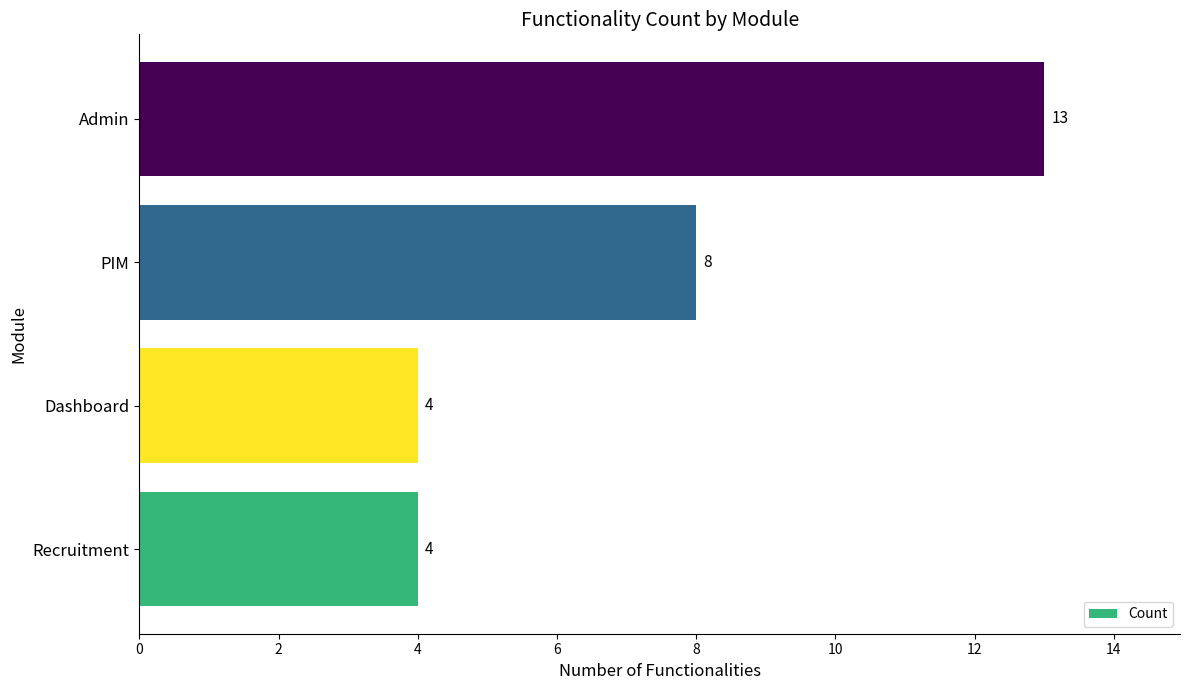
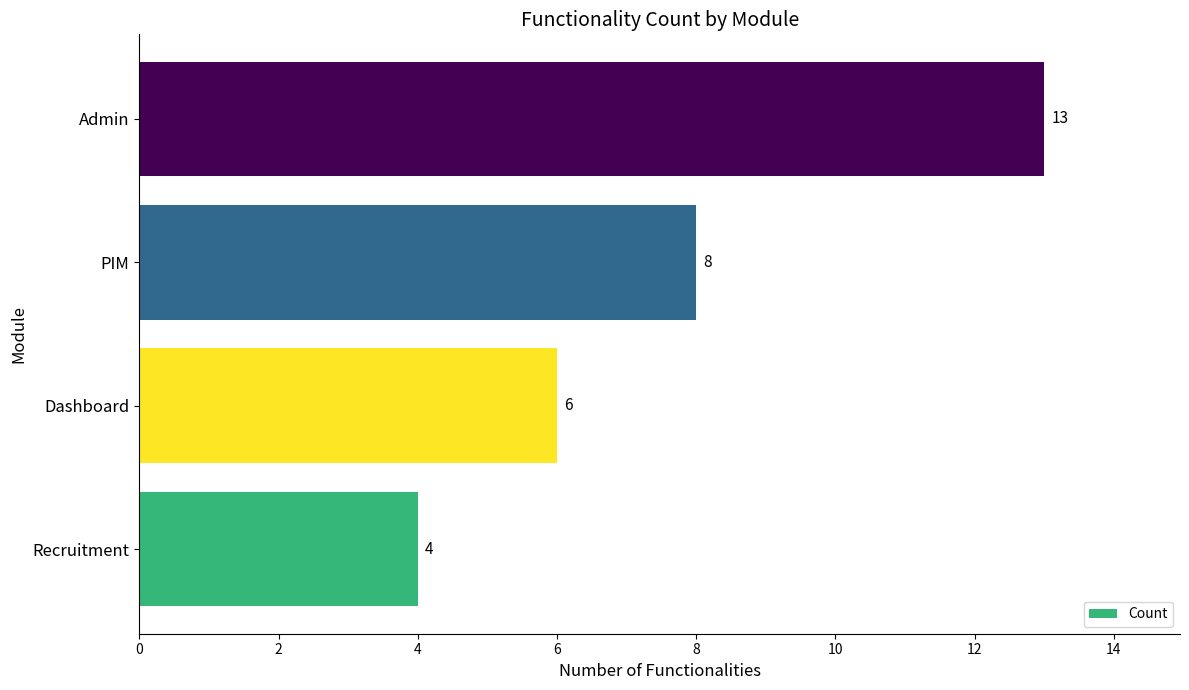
Dashboard: 4 -> 6
